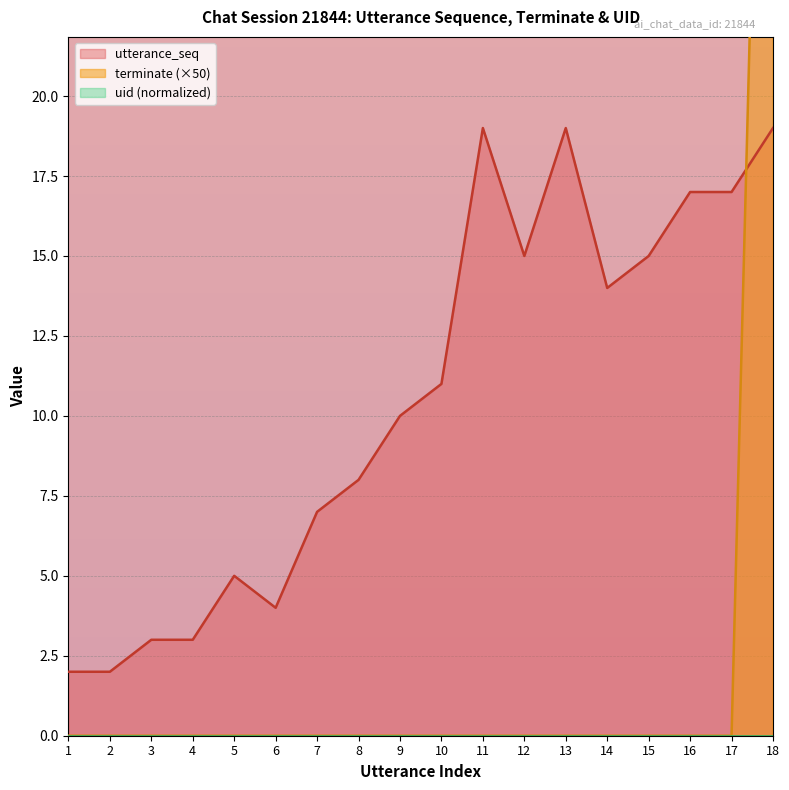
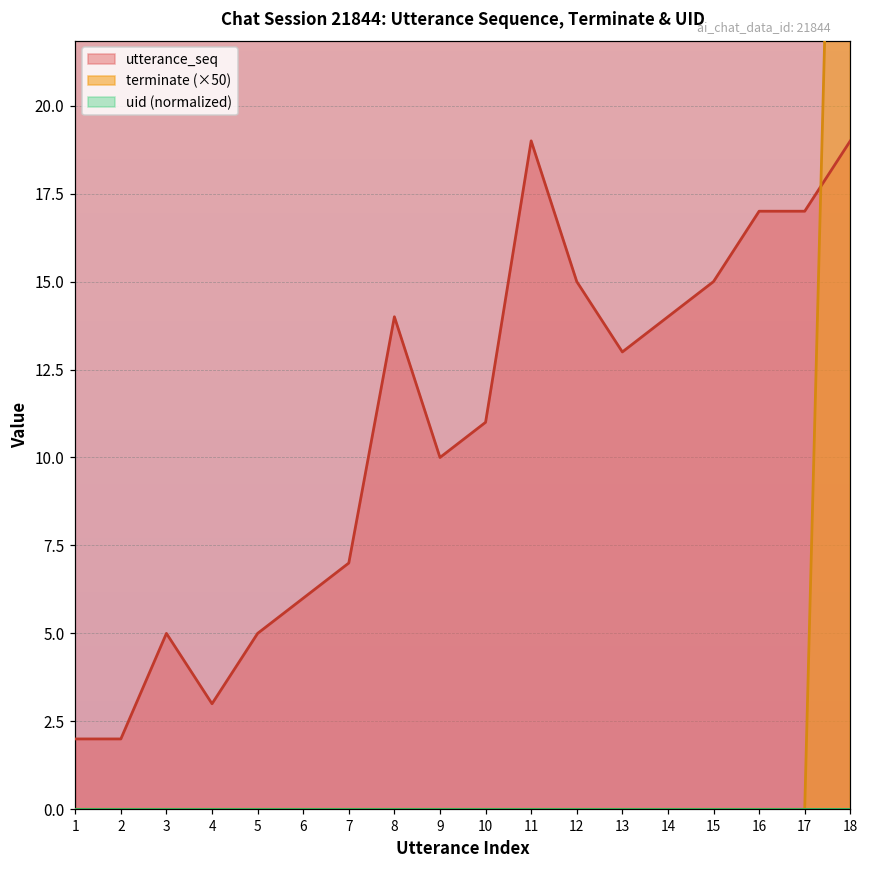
utterance_seq, 3: 3 -> 5
utterance_seq, 6: 4 -> 6
utterance_seq, 8: 8 -> 14
utterance_seq, 13: 19 -> 13
